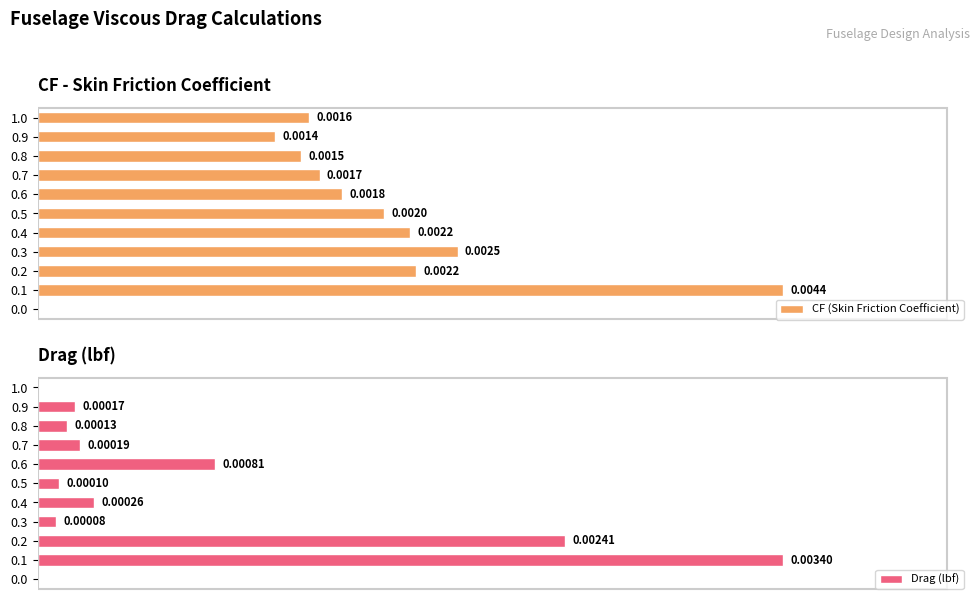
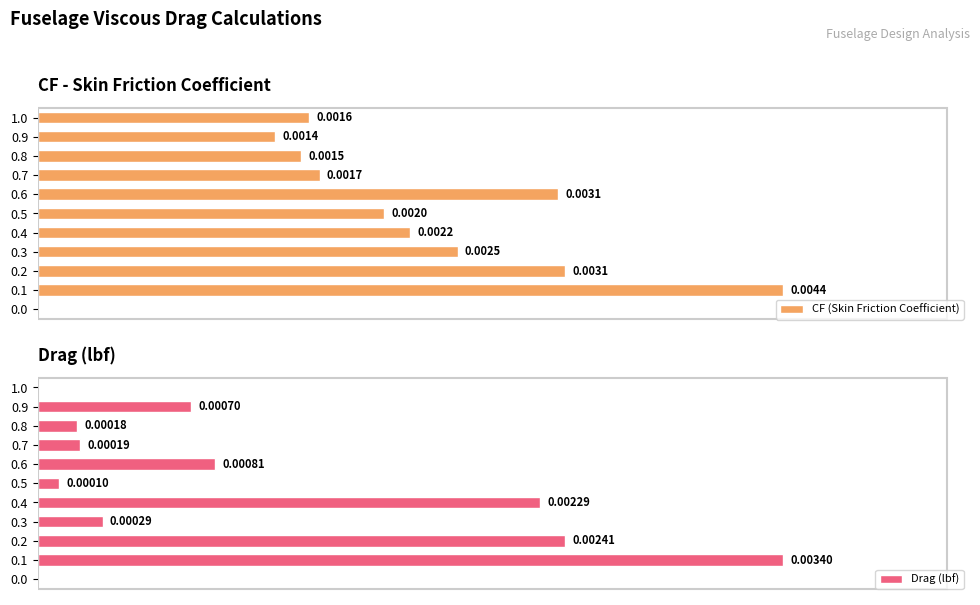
CF - Skin Friction Coefficient, 0.6: 0.0018 -> 0.0031
CF - Skin Friction Coefficient, 0.2: 0.0022 -> 0.0031
Drag (lbf), 0.9: 0.00017 -> 0.00070
Drag (lbf), 0.8: 0.00013 -> 0.00018
Drag (lbf), 0.4: 0.00026 -> 0.00229
Drag (lbf), 0.3: 0.00008 -> 0.00029
